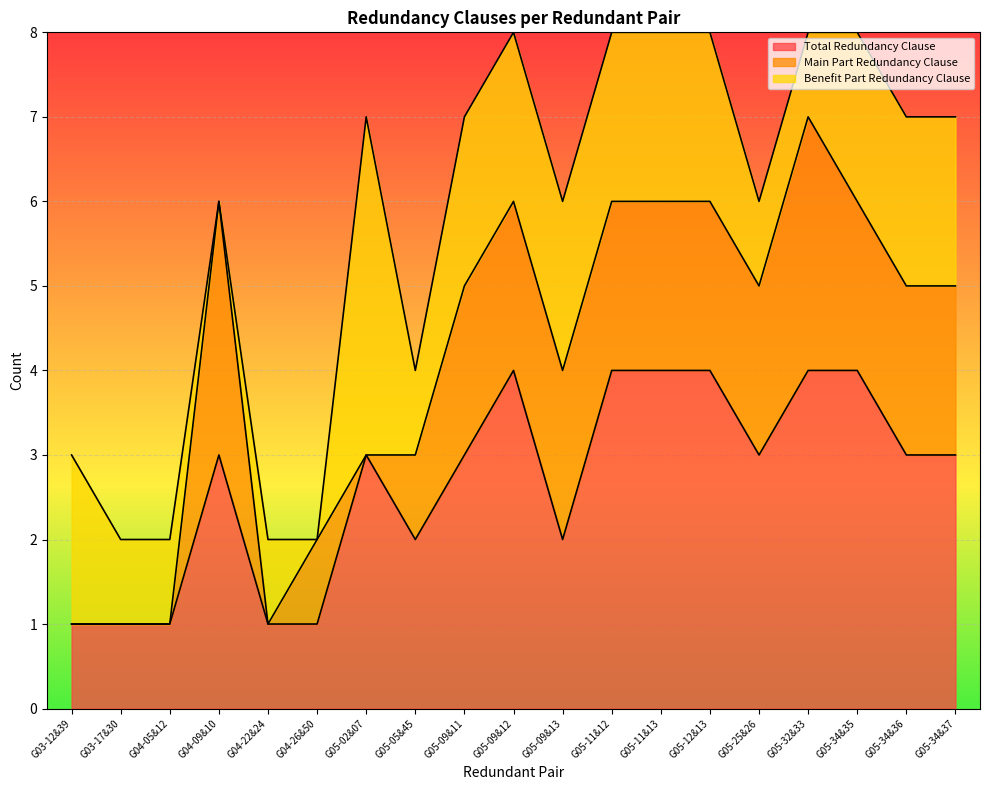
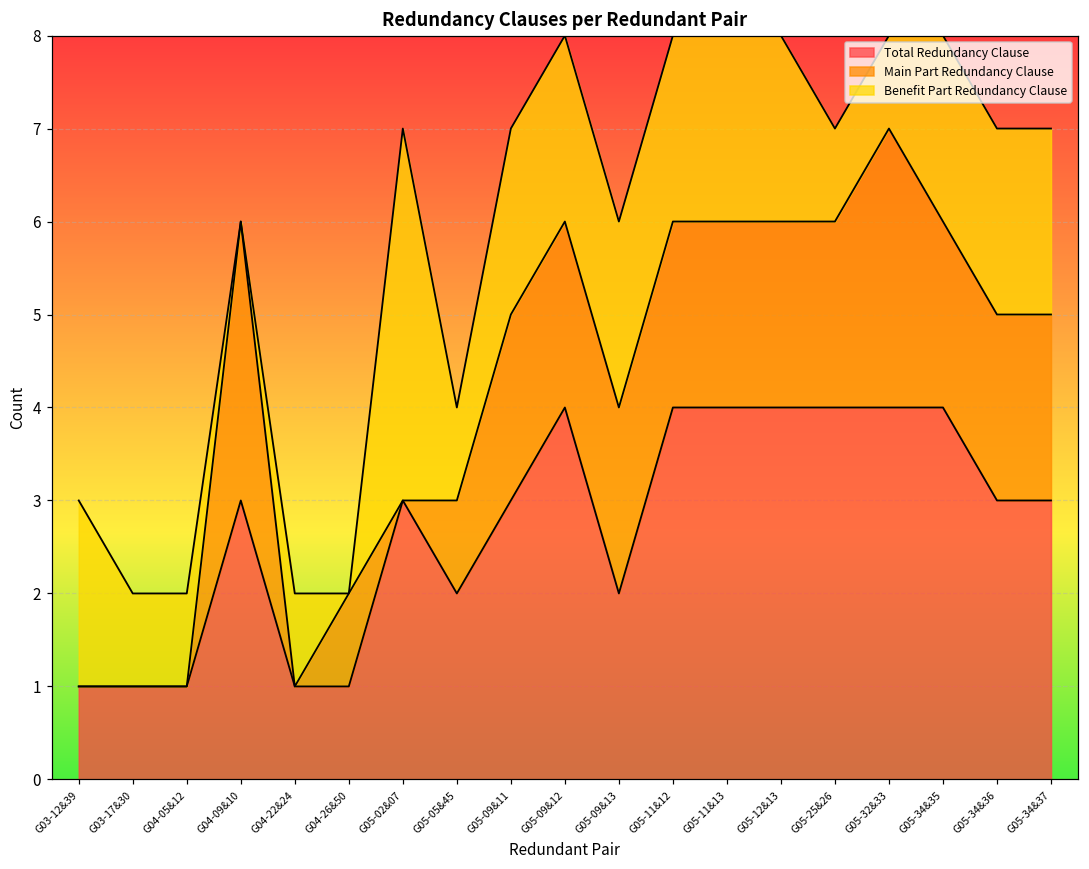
Total Redundancy Clause, G05-25&26: 3 -> 4
